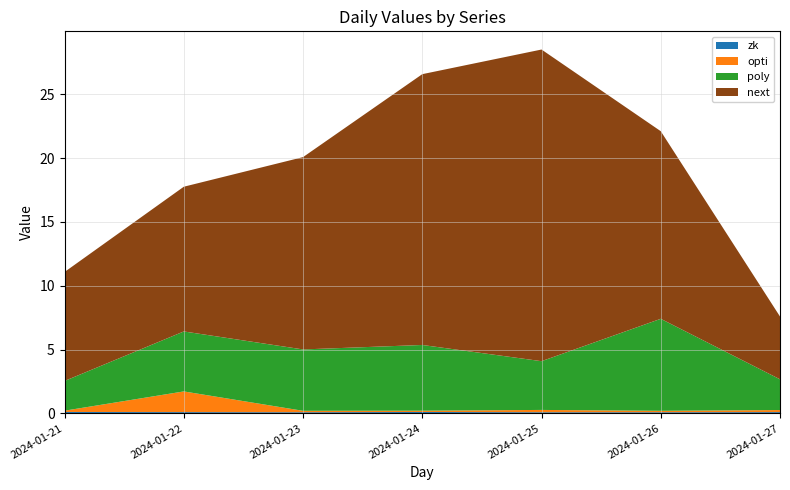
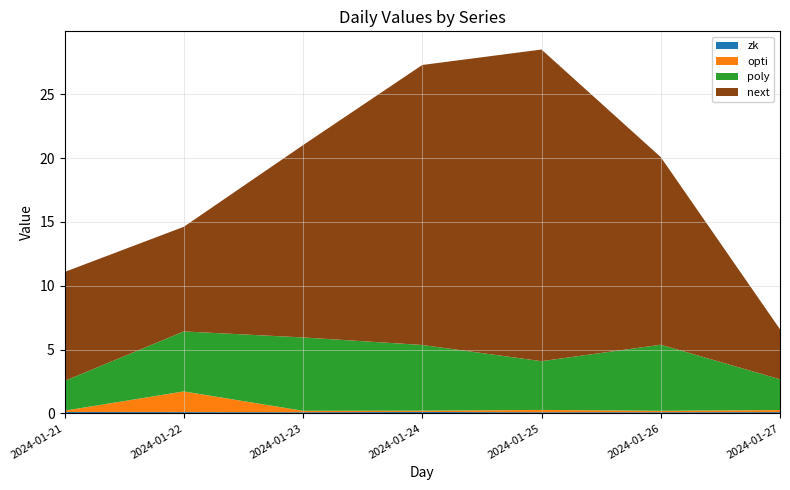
next, 2024-01-22: 11.3 -> 8.2
poly, 2024-01-23: 4.8 -> 5.8
next, 2024-01-24: 21.2 -> 21.9
poly, 2024-01-26: 7.2 -> 5.2
next, 2024-01-27: 4.9 -> 3.9
